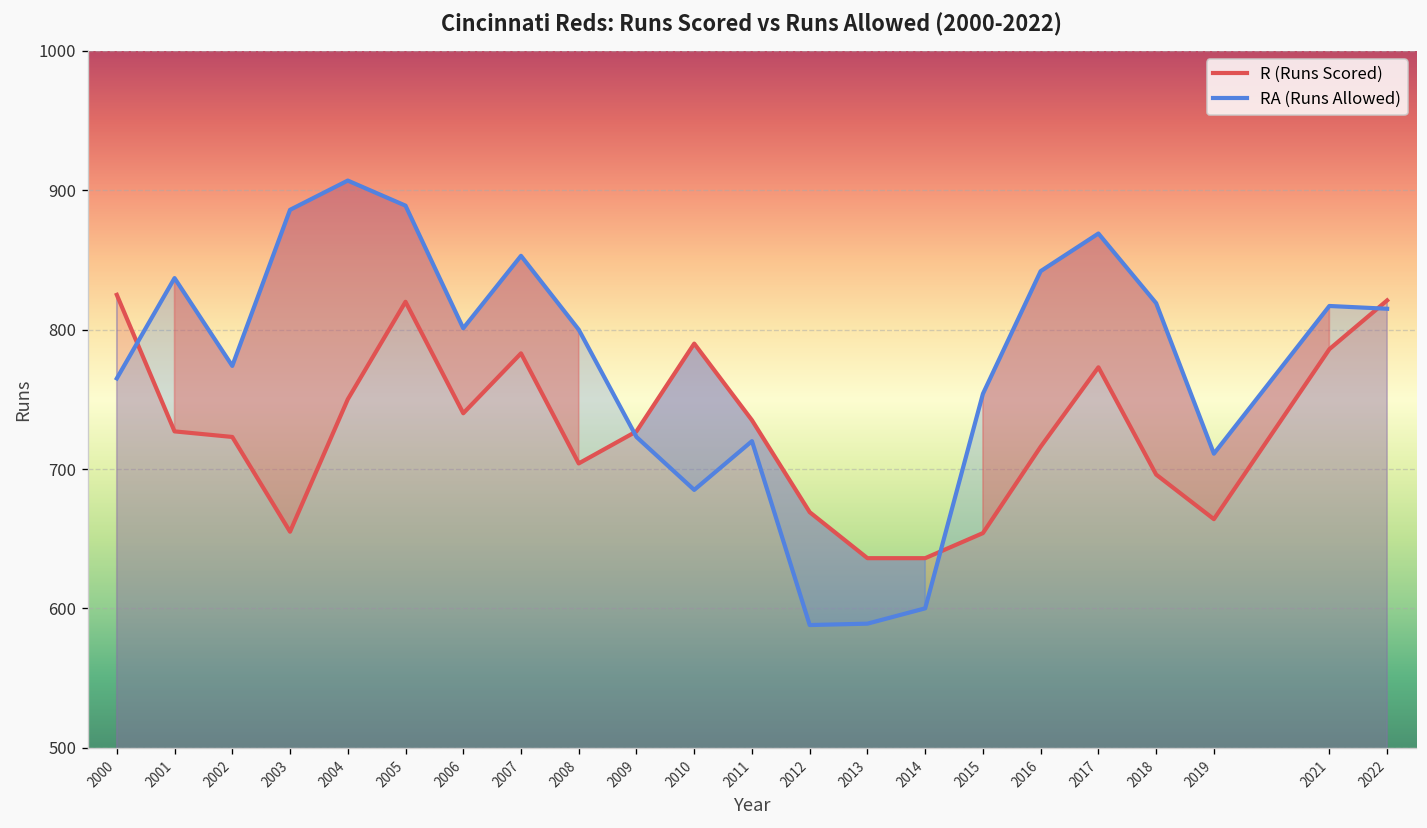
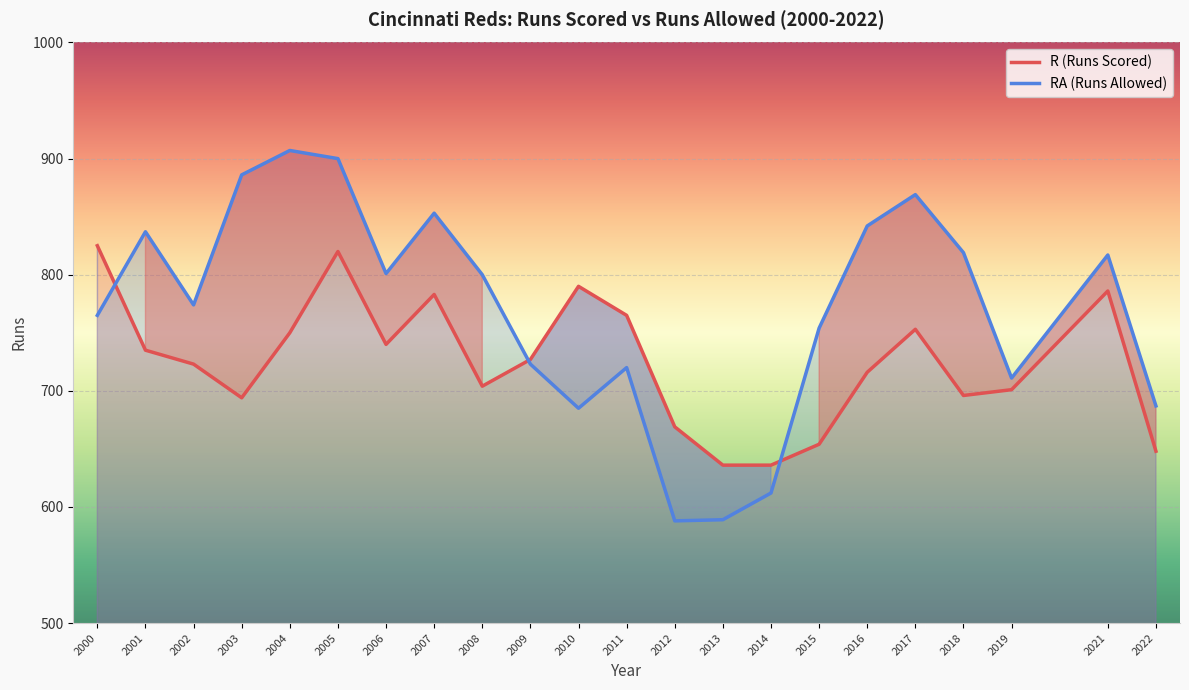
R (Runs Scored), 2001: 727 -> 735
R (Runs Scored), 2003: 655 -> 694
RA (Runs Allowed), 2005: 889 -> 900
R (Runs Scored), 2011: 735 -> 765
RA (Runs Allowed), 2014: 600 -> 612
R (Runs Scored), 2017: 773 -> 753
R (Runs Scored), 2019: 664 -> 701
R (Runs Scored), 2022: 821 -> 648
RA (Runs Allowed), 2022: 815 -> 687
